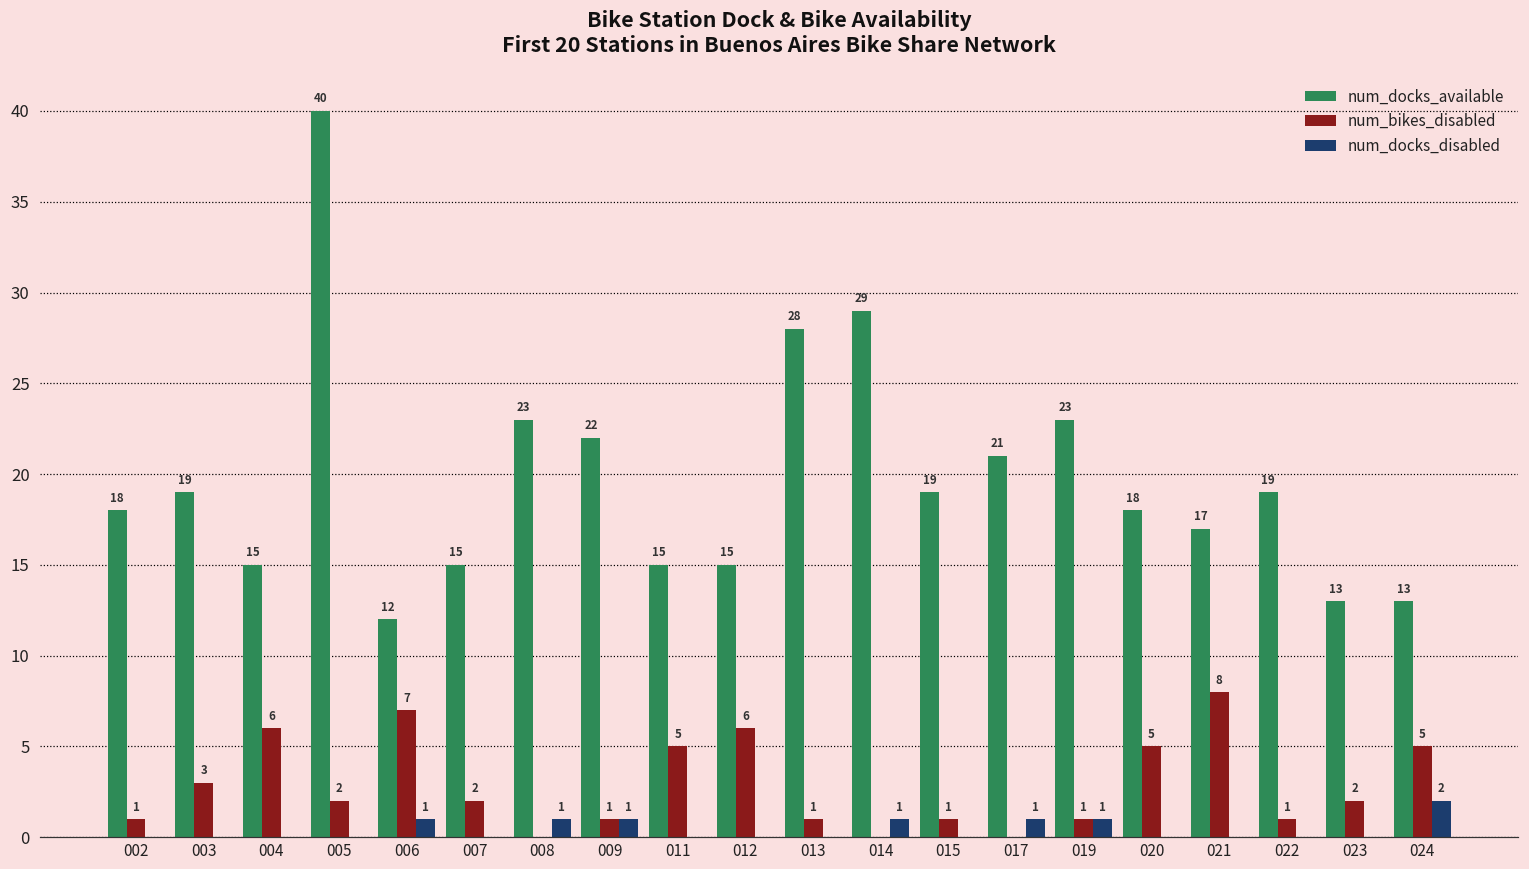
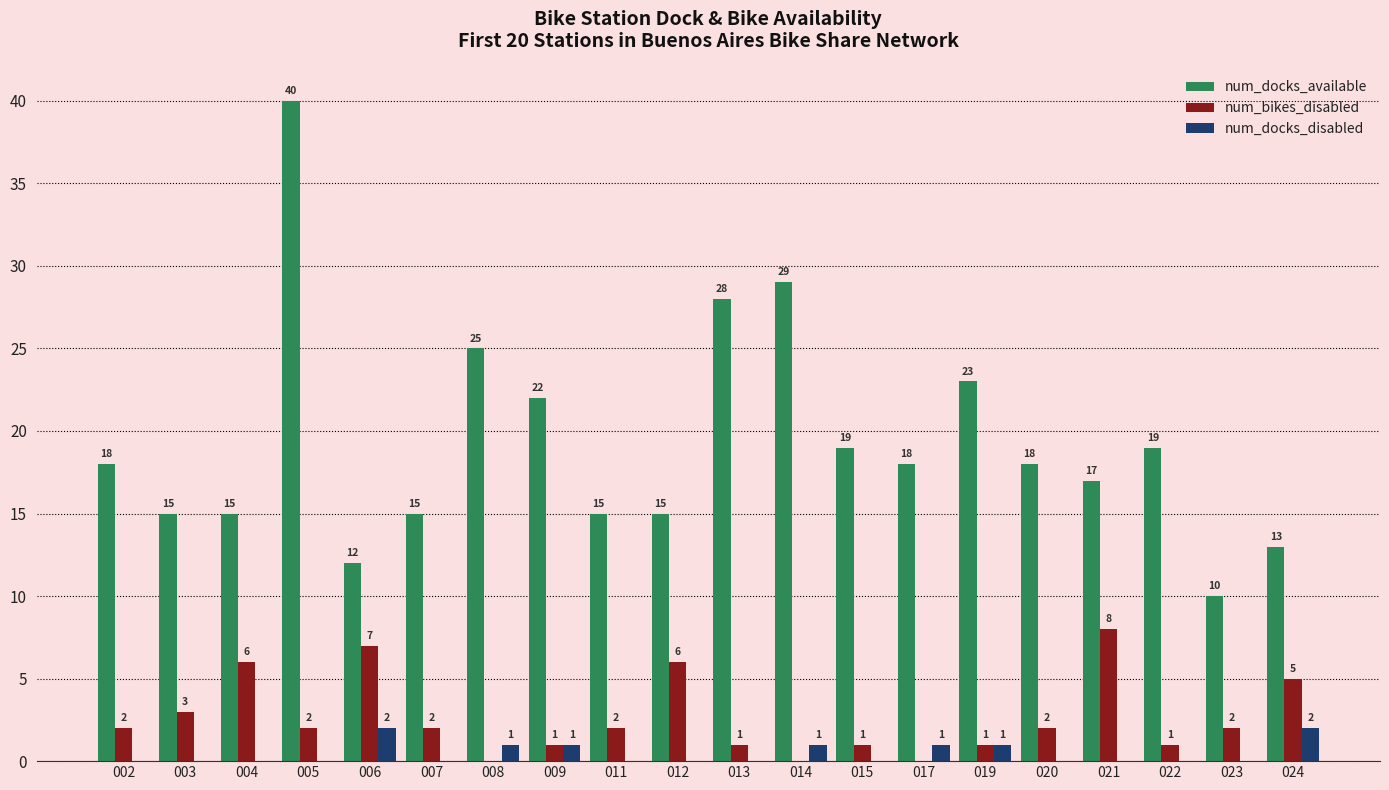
num_bikes_disabled, 002: 1 -> 2
num_docks_available, 003: 19 -> 15
num_docks_disabled, 006: 1 -> 2
num_docks_available, 008: 23 -> 25
num_bikes_disabled, 011: 5 -> 2
num_docks_available, 017: 21 -> 18
num_bikes_disabled, 020: 5 -> 2
num_docks_available, 023: 13 -> 10
